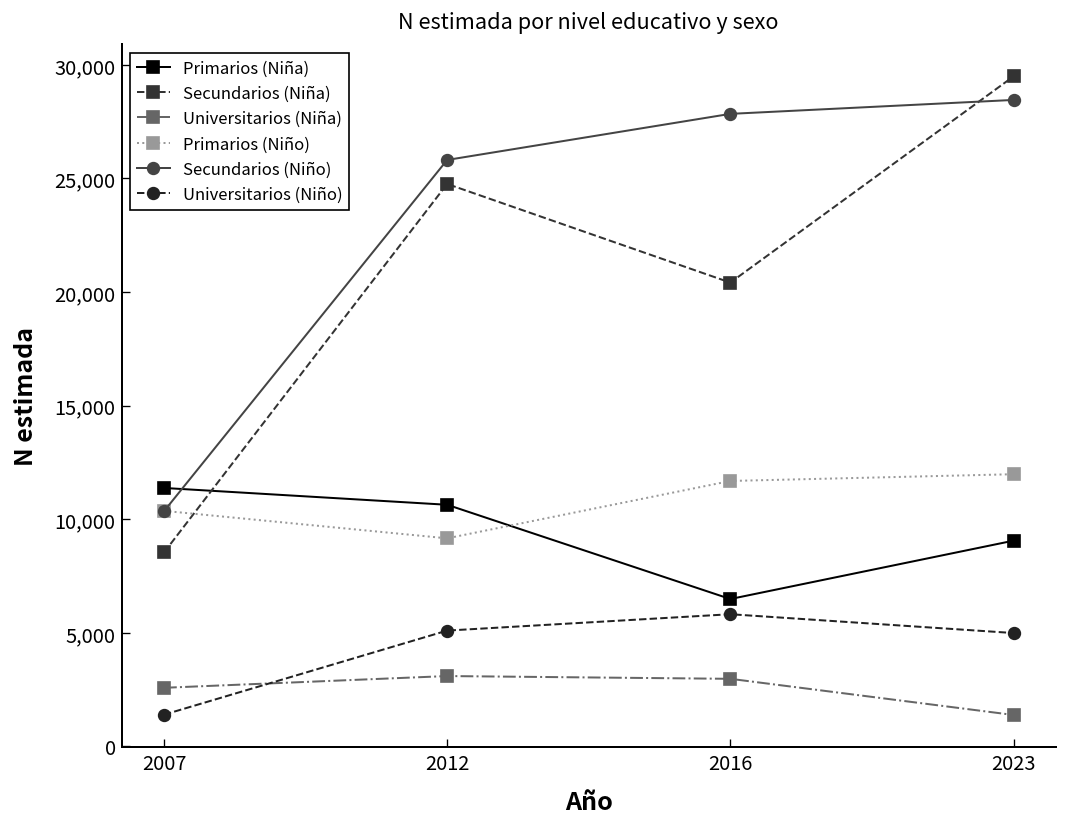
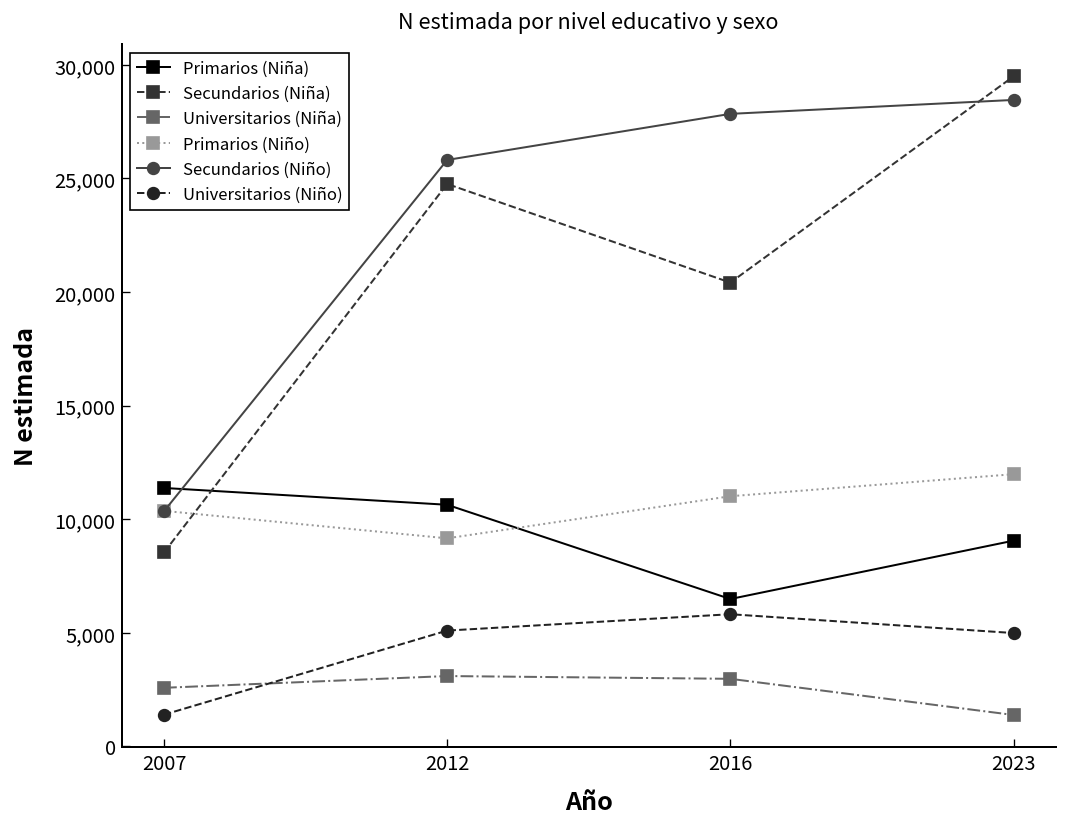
Primarios (Niño), 2016: 11,700 -> 11,000
